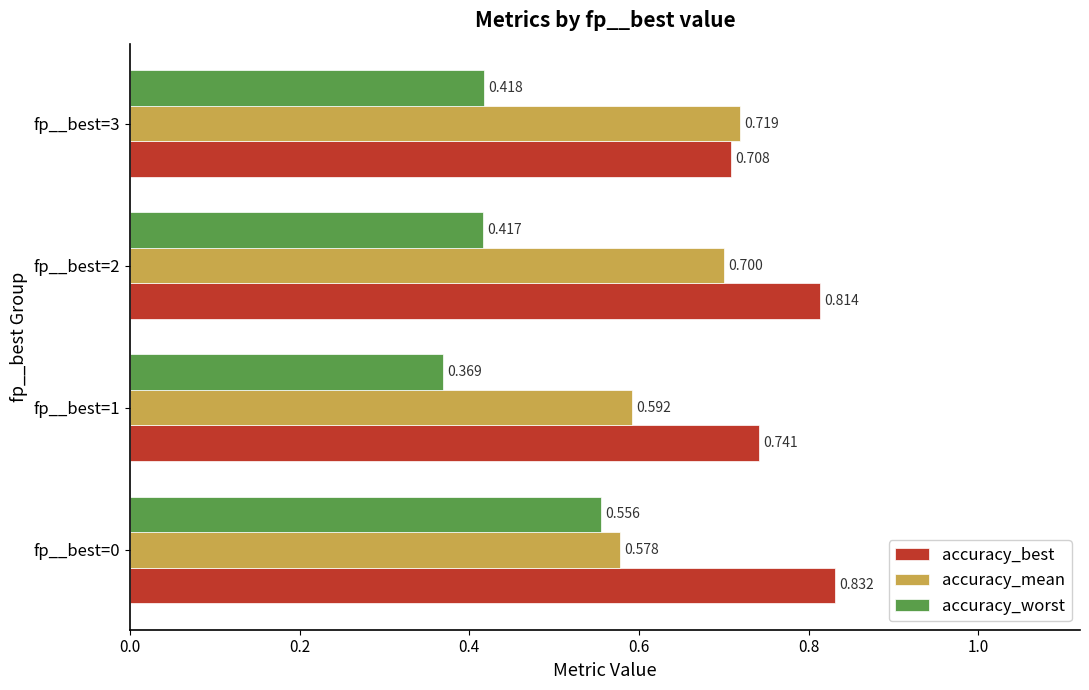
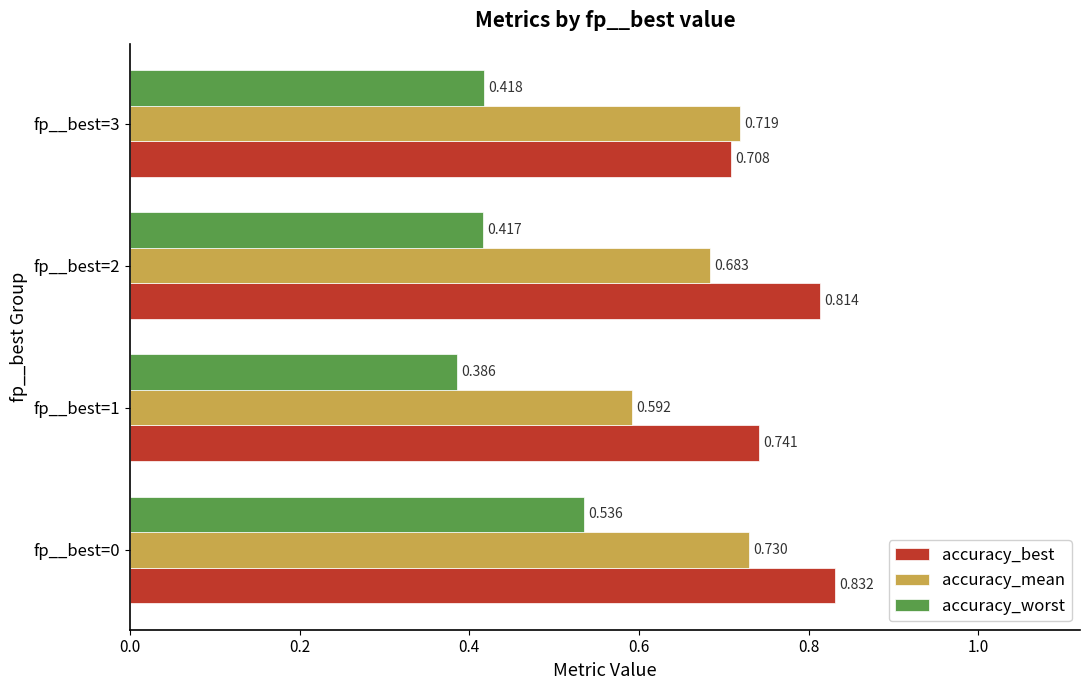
accuracy_mean, fp__best=2: 0.700 -> 0.683
accuracy_worst, fp__best=1: 0.369 -> 0.386
accuracy_worst, fp__best=0: 0.556 -> 0.536
accuracy_mean, fp__best=0: 0.578 -> 0.730
